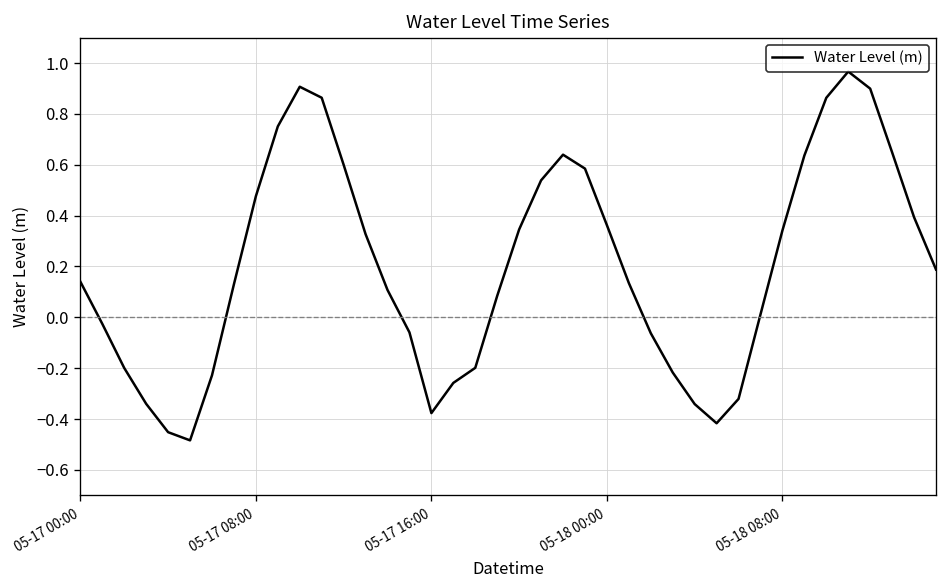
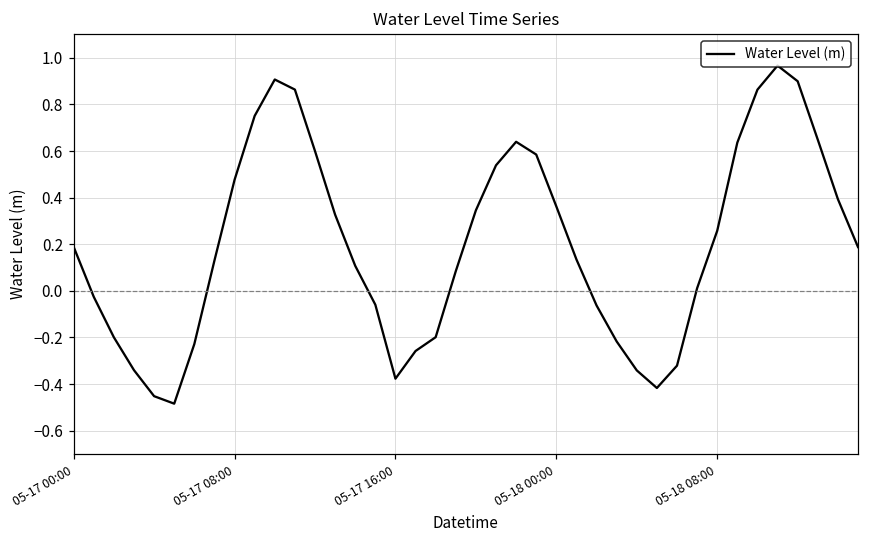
05-17 00:00: 0.14 -> 0.19
05-18 08:00: 0.34 -> 0.26
